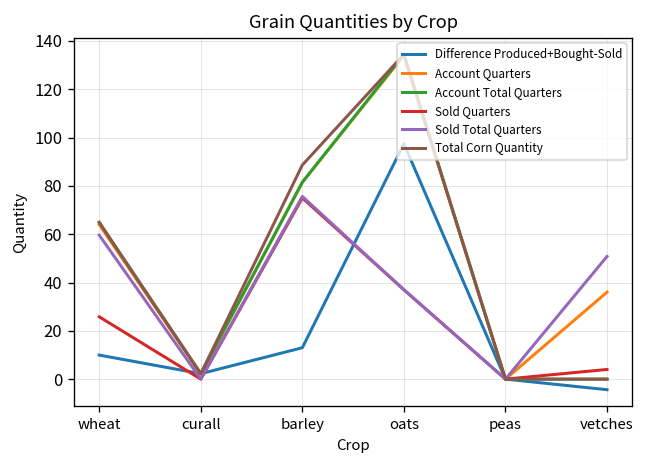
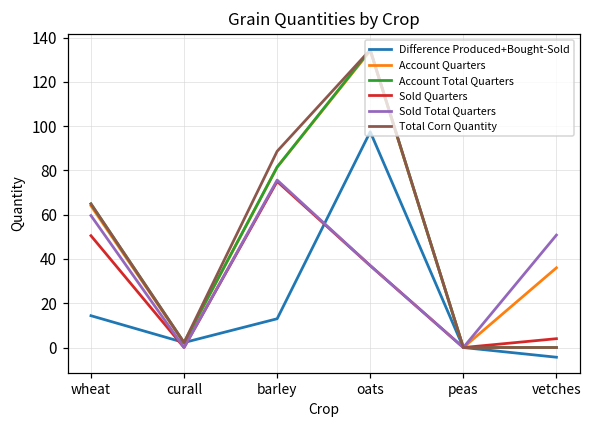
Difference Produced+Bought-Sold, wheat: 10 -> 14
Sold Quarters, wheat: 26 -> 51
